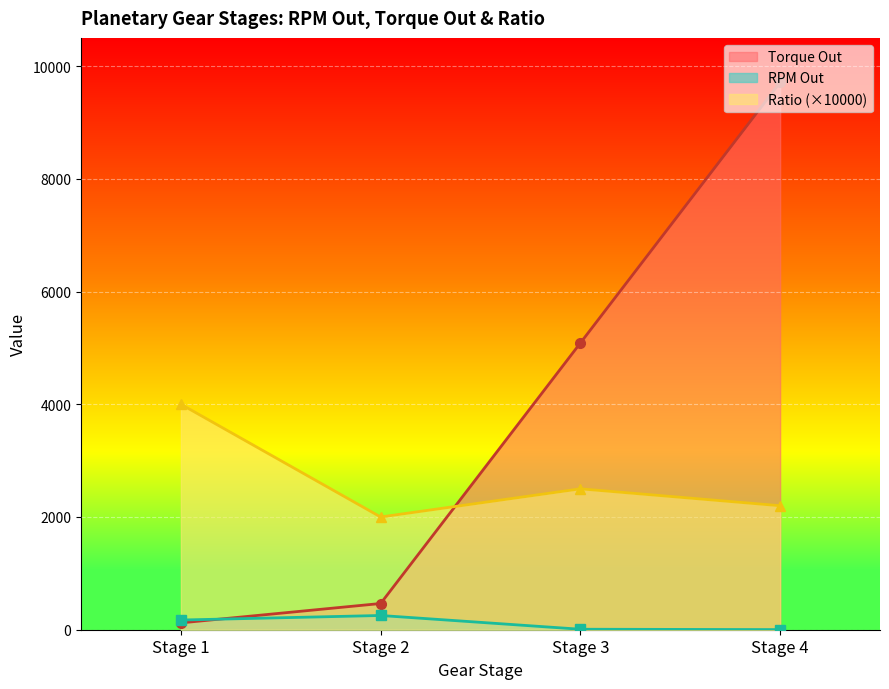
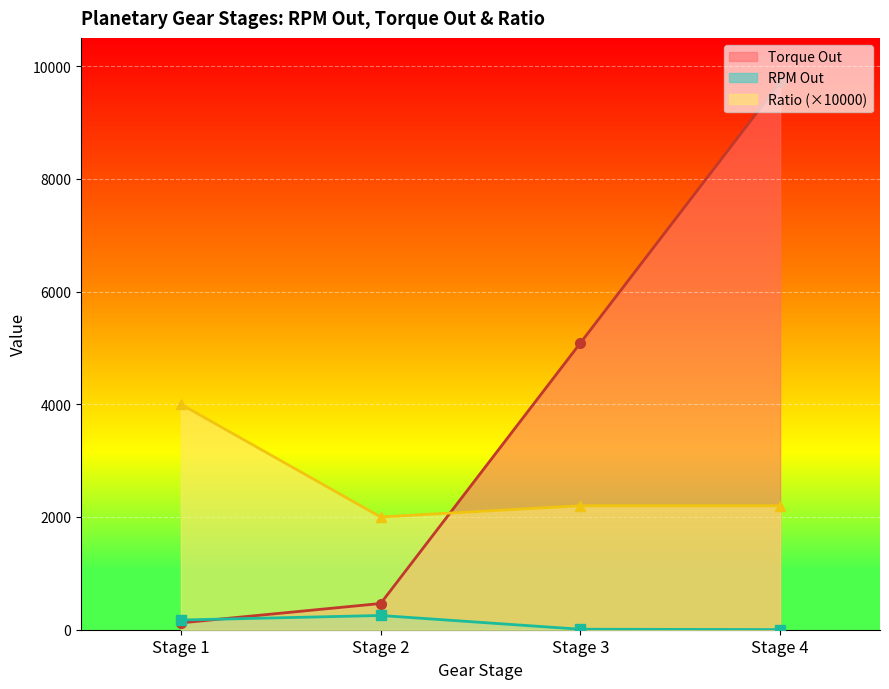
Ratio (×10000), Stage 3: 2500 -> 2200
